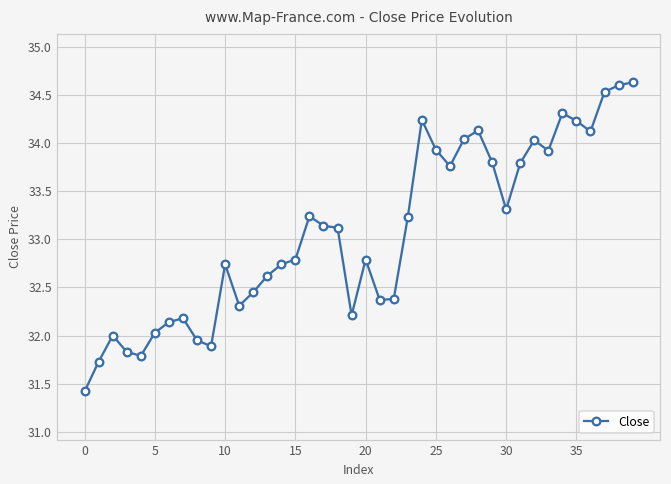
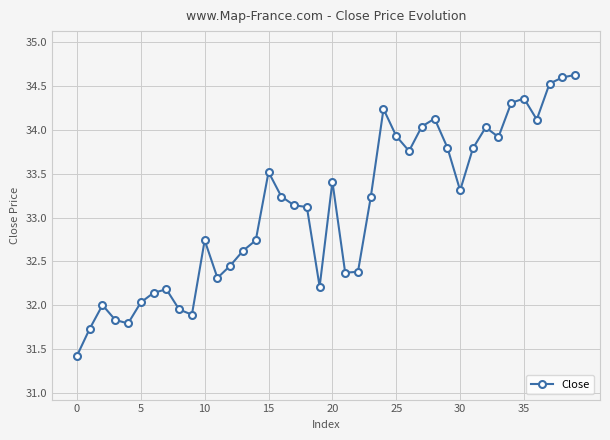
15: 32.8 -> 33.5
20: 32.8 -> 33.4
35: 34.2 -> 34.4
